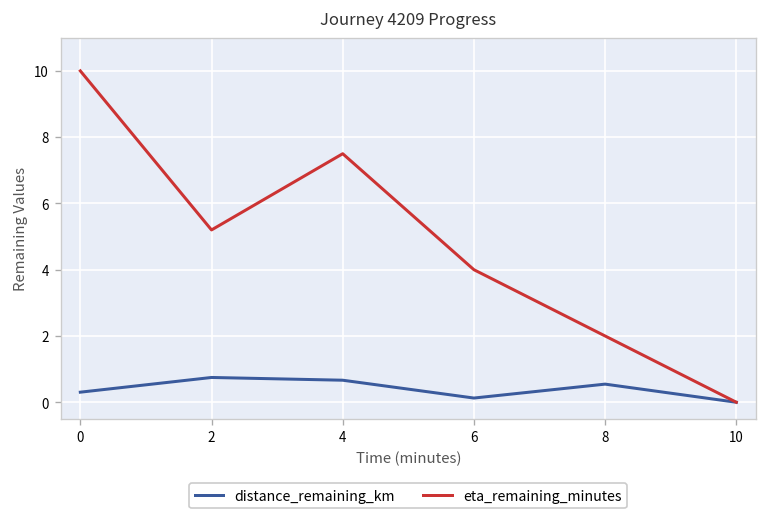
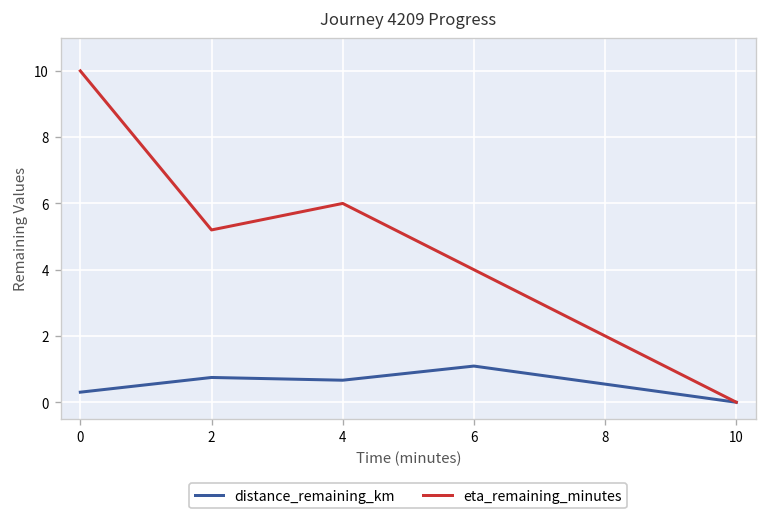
eta_remaining_minutes, 4: 7.5 -> 6.0
distance_remaining_km, 6: 0.1 -> 1.1
